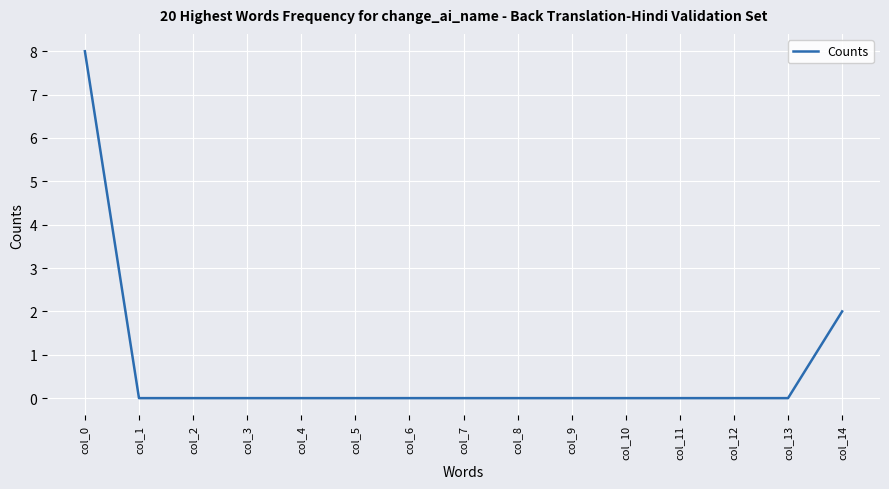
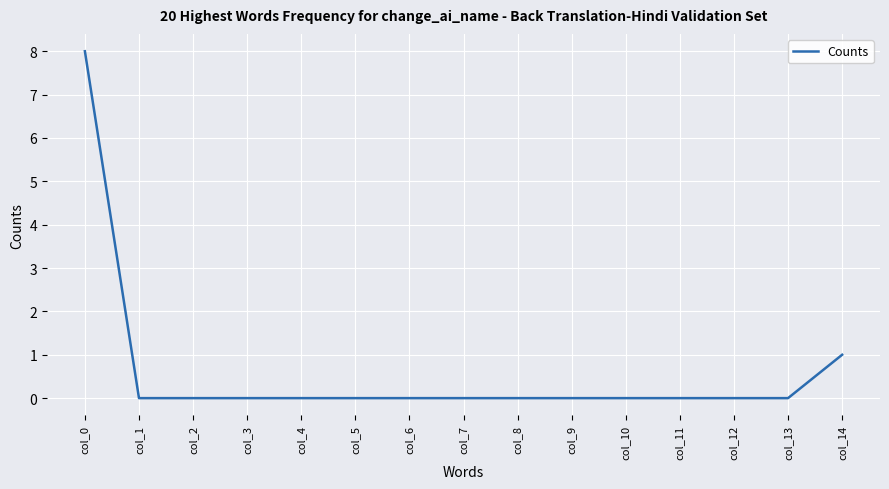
col_14: 2 -> 1
